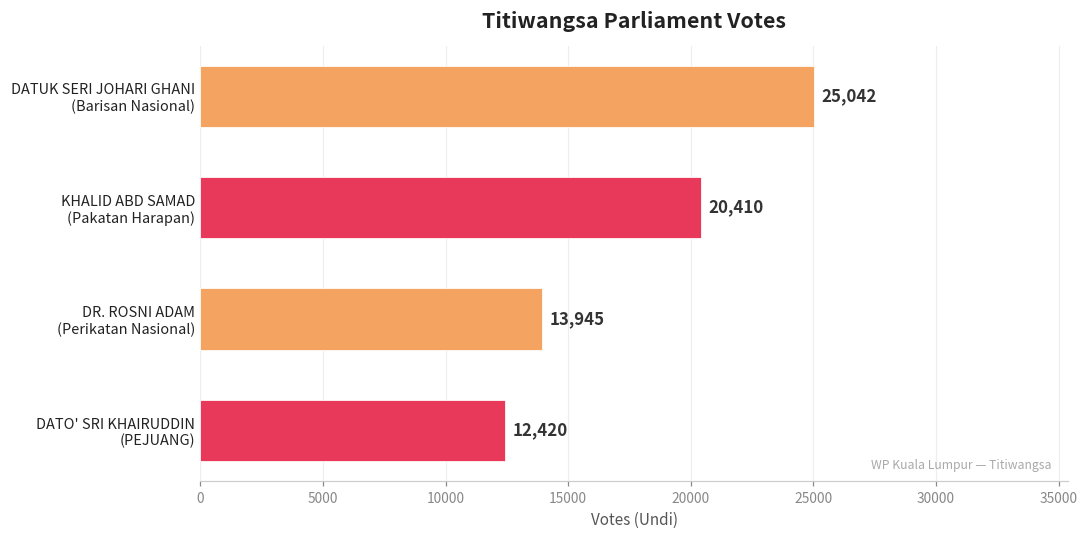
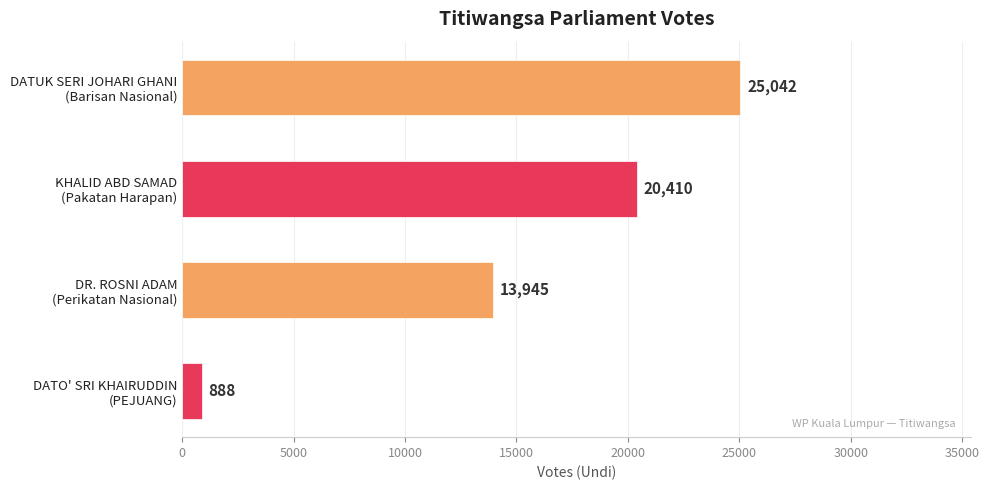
DATO' SRI KHAIRUDDIN (PEJUANG): 12,420 -> 888
